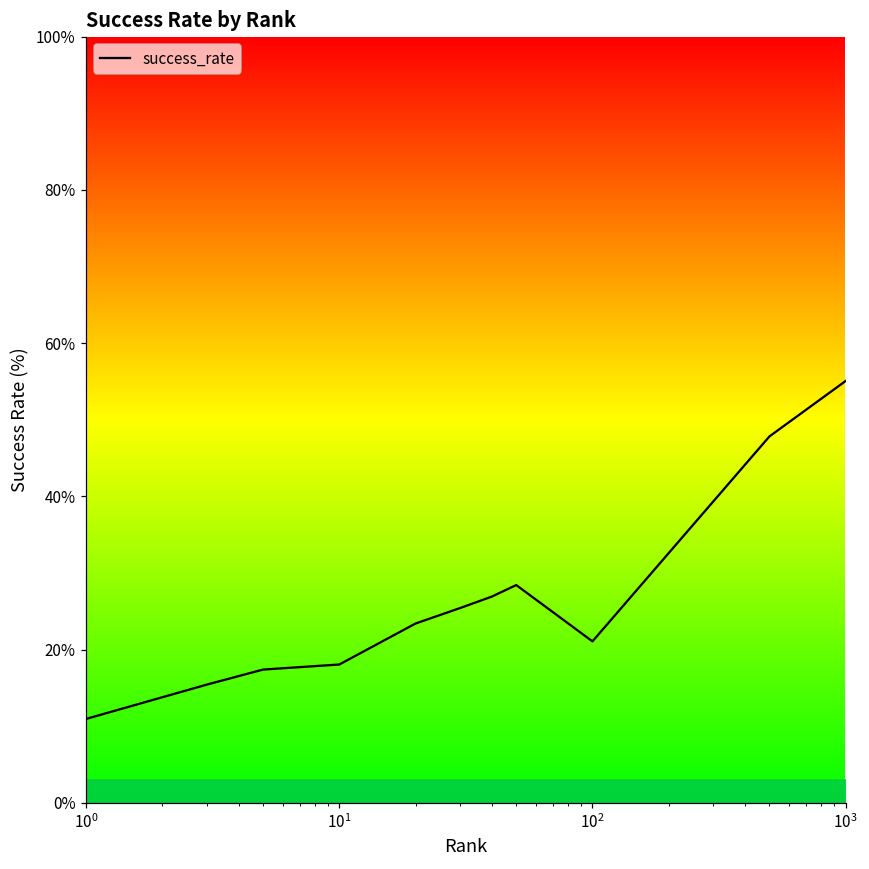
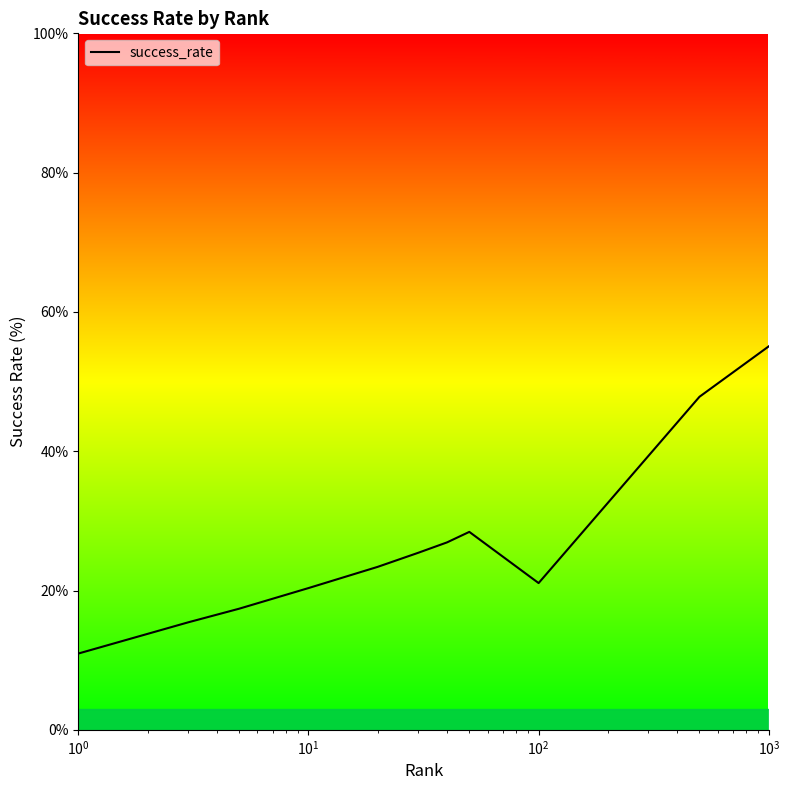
10^1: 18% -> 20%
